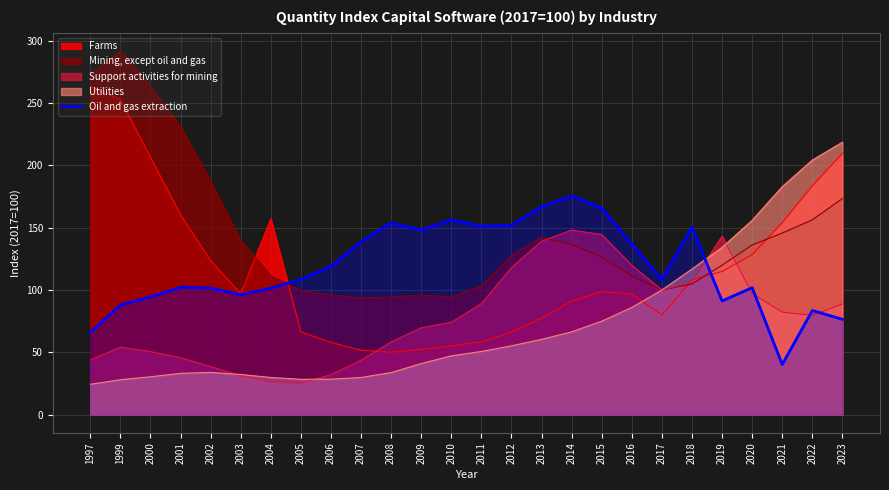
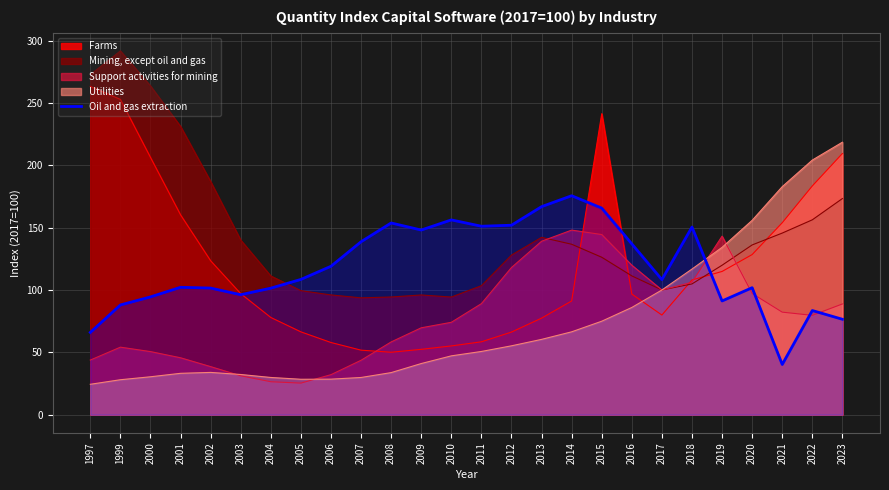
Farms, 2004: 157 -> 78
Farms, 2015: 99 -> 241
